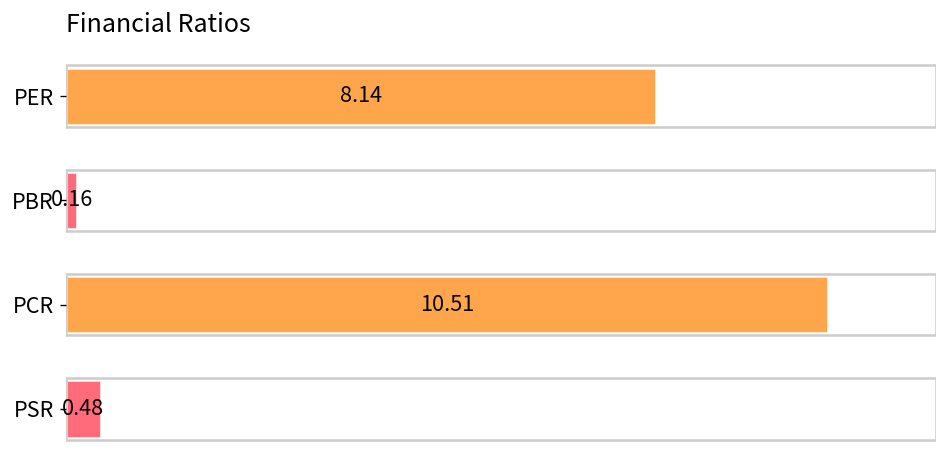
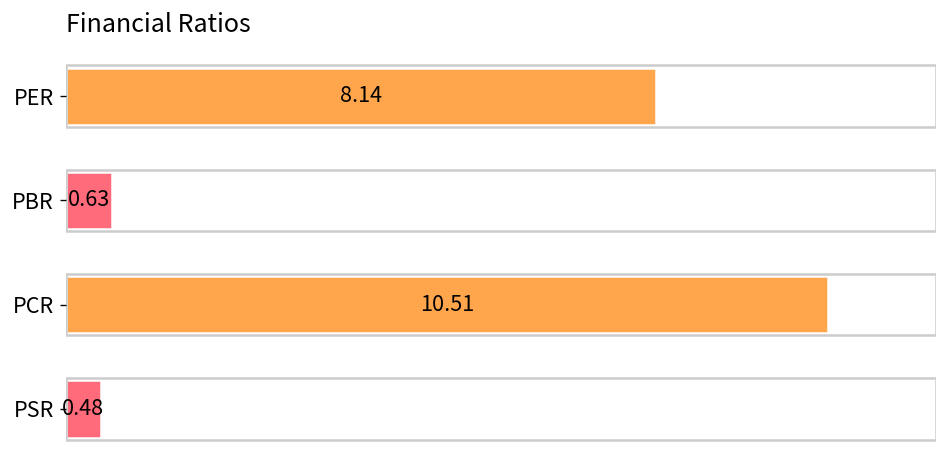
PBR: 0.16 -> 0.63
